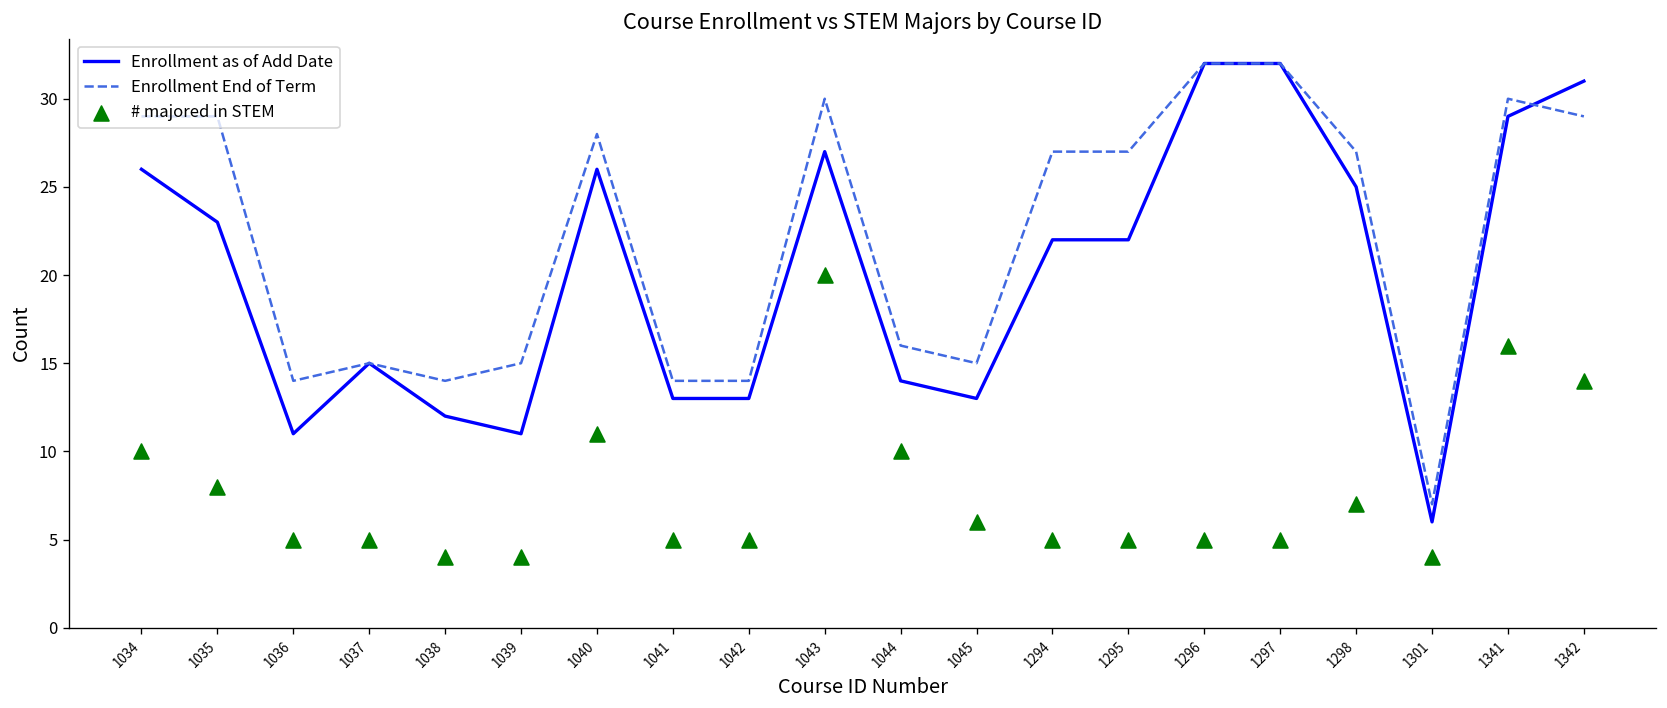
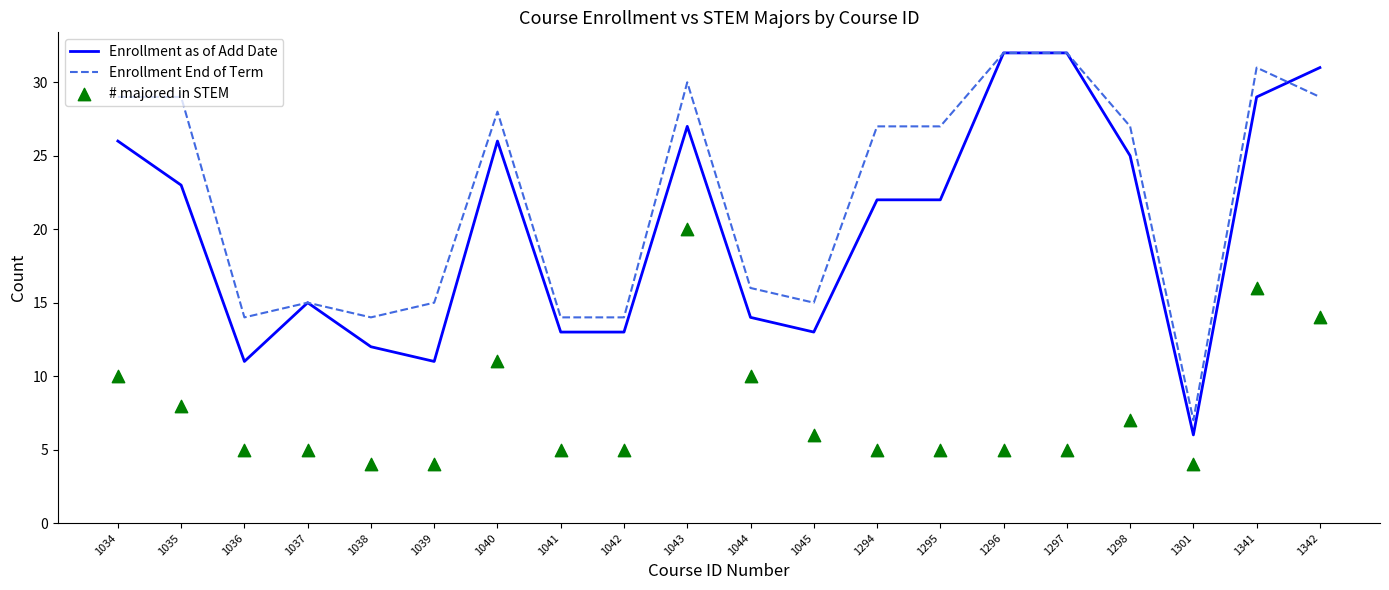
Enrollment End of Term, 1341: 30 -> 31
